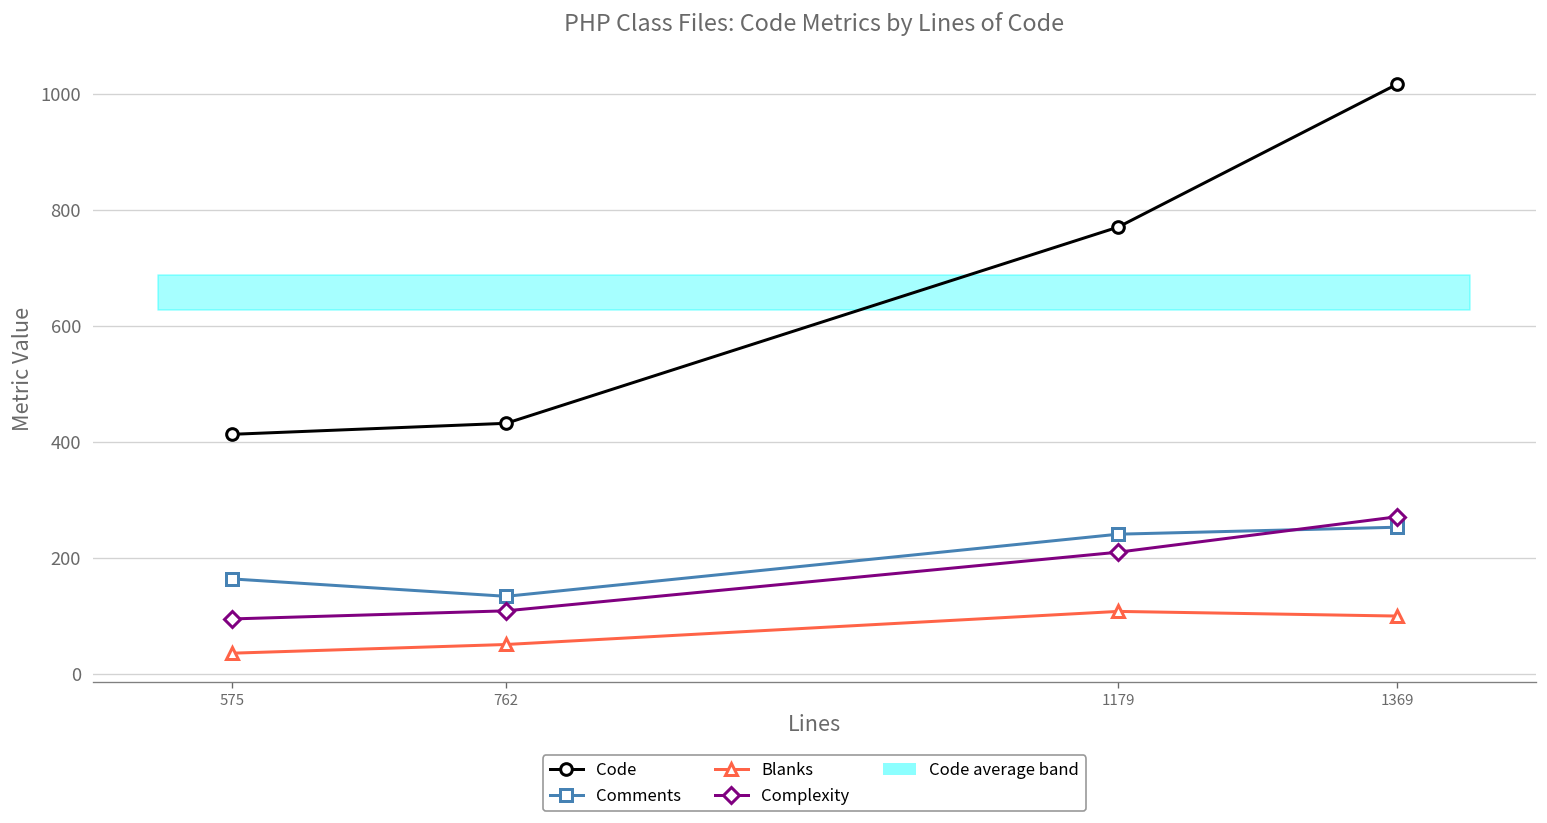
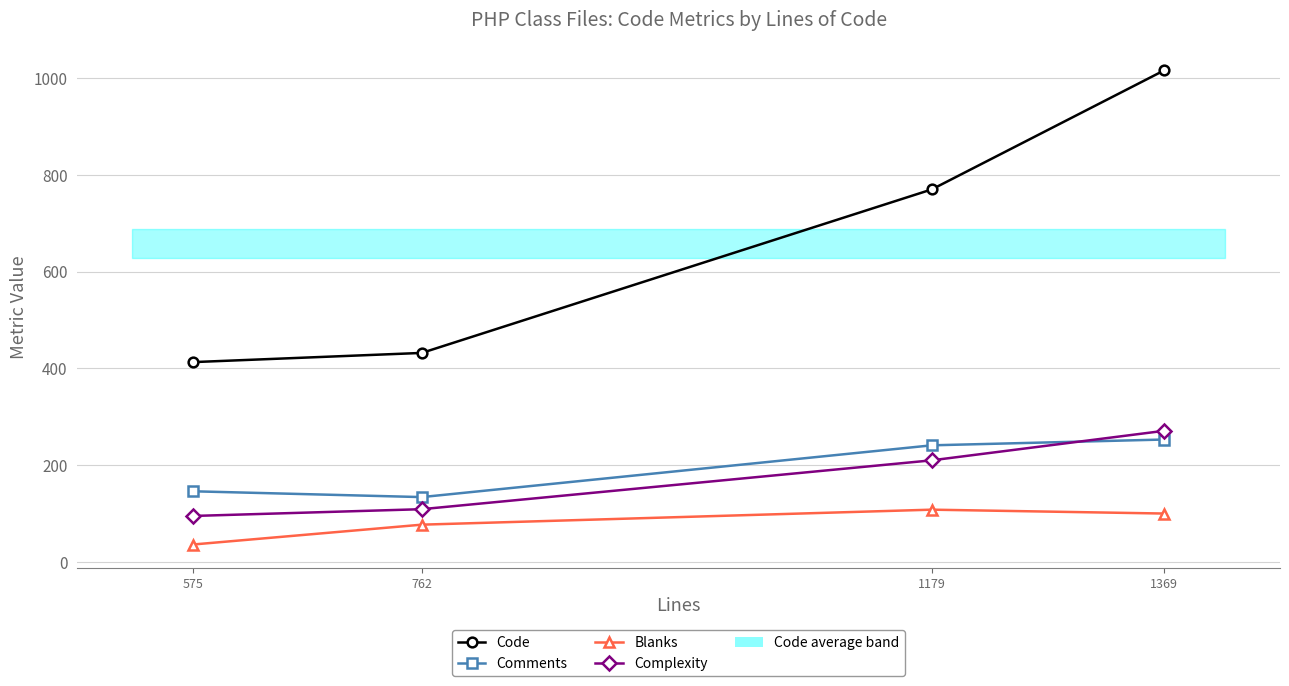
Comments, 575: 160 -> 150
Blanks, 762: 50 -> 80
